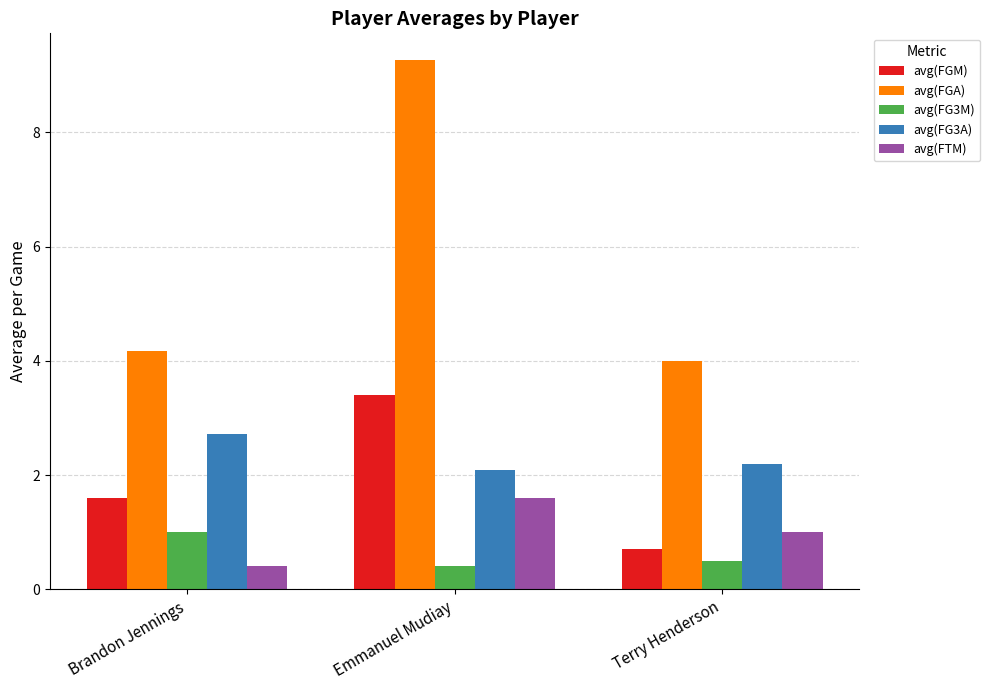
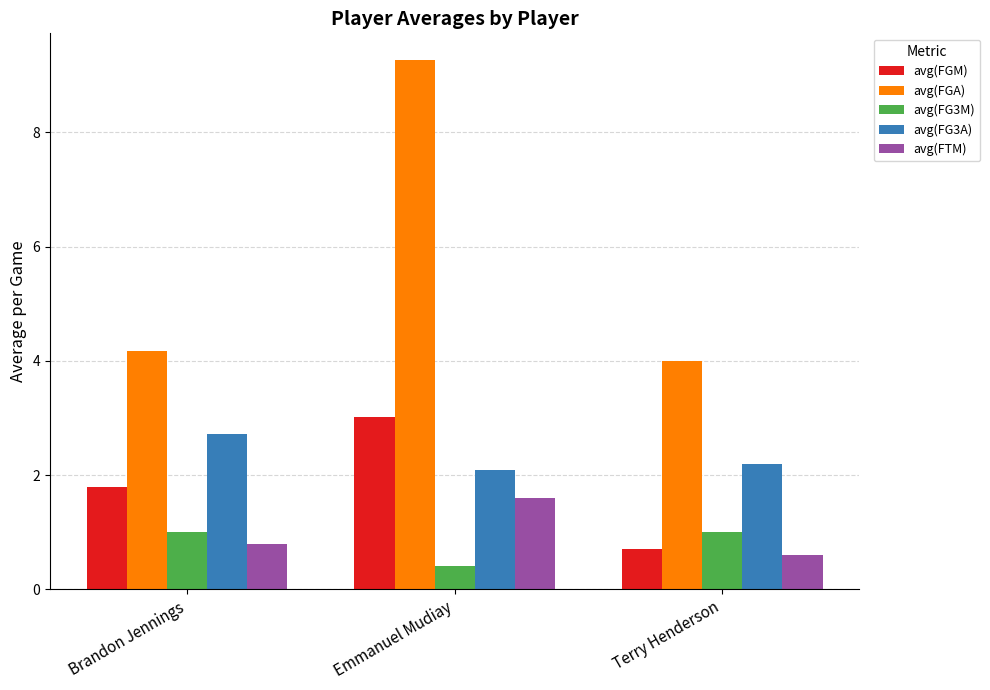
avg(FGM), Brandon Jennings: 1.6 -> 1.8
avg(FTM), Brandon Jennings: 0.4 -> 0.8
avg(FGM), Emmanuel Mudiay: 3.4 -> 3.0
avg(FG3M), Terry Henderson: 0.5 -> 1.0
avg(FTM), Terry Henderson: 1.0 -> 0.6
